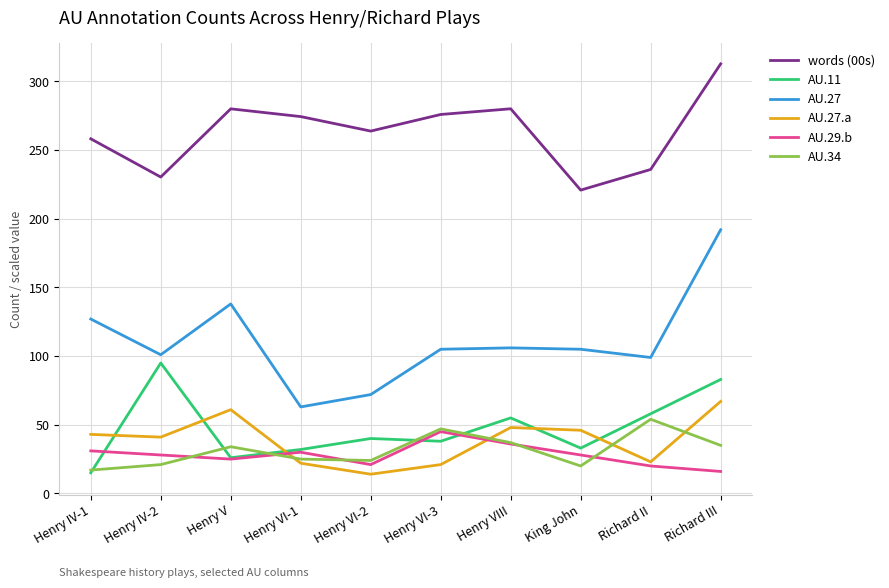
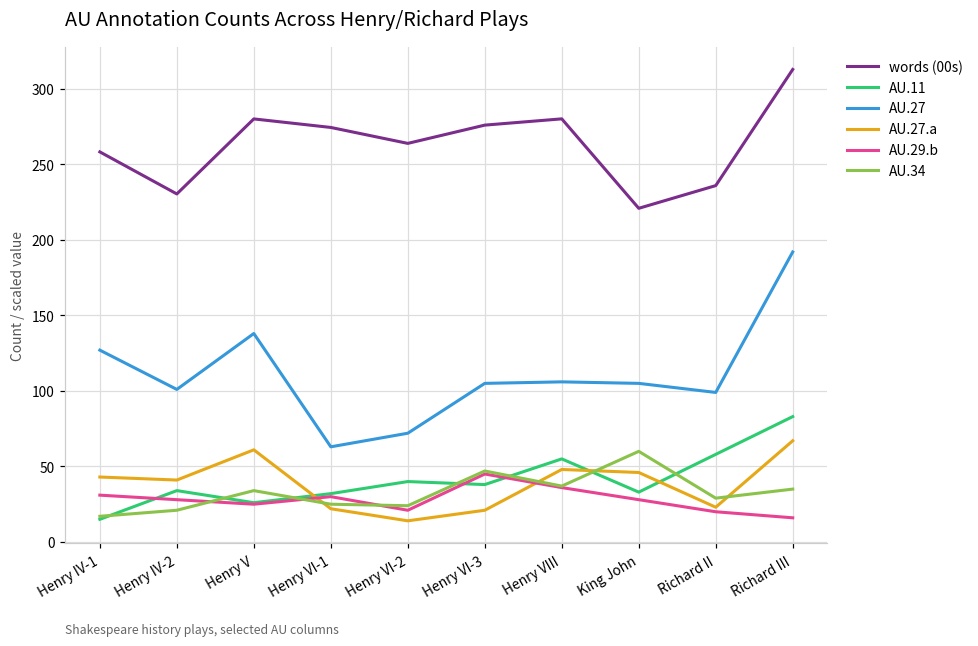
AU.11, Henry IV-2: 95 -> 34
AU.34, King John: 20 -> 60
AU.34, Richard II: 54 -> 29
